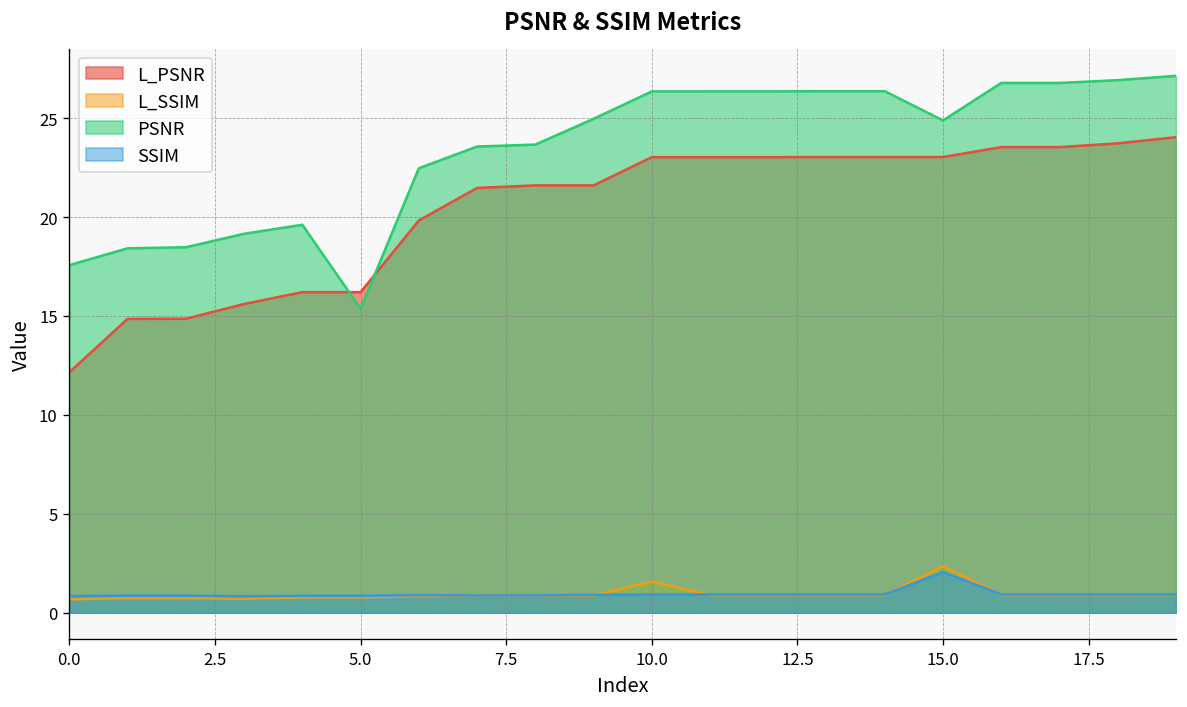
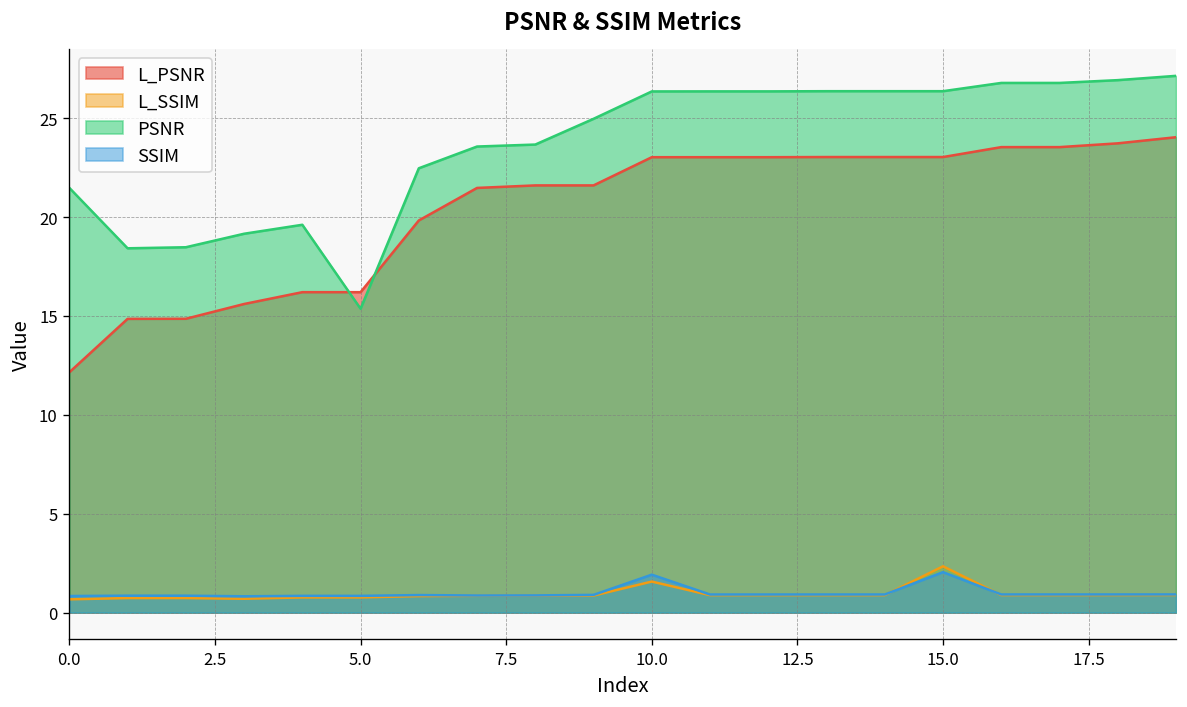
PSNR, 0.0: 17.6 -> 21.5
SSIM, 10.0: 0.9 -> 1.9
PSNR, 15.0: 24.9 -> 26.4
